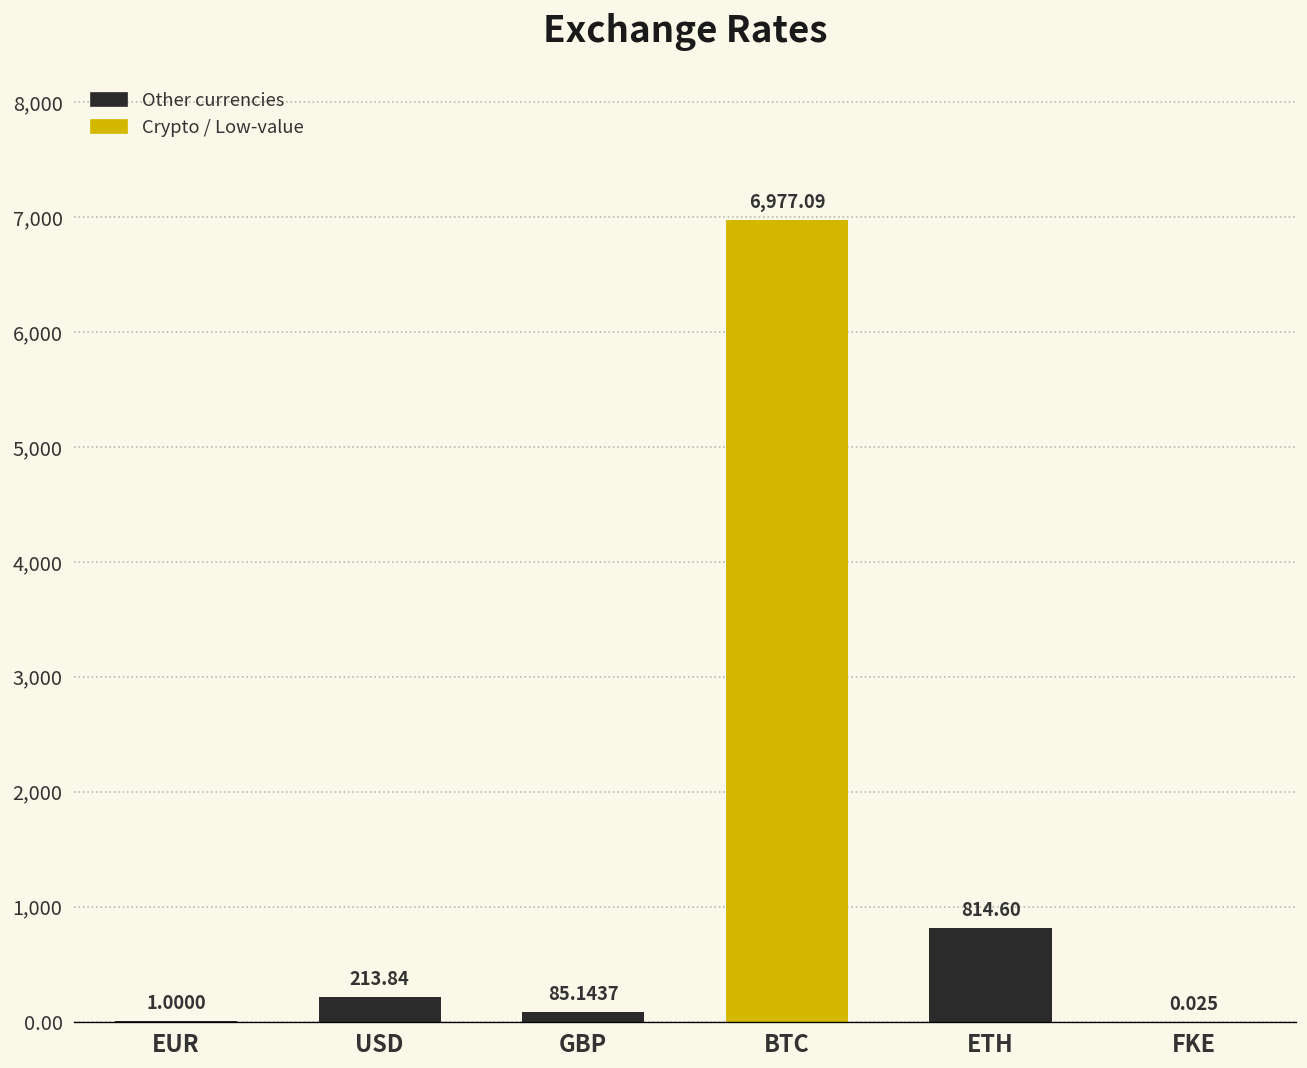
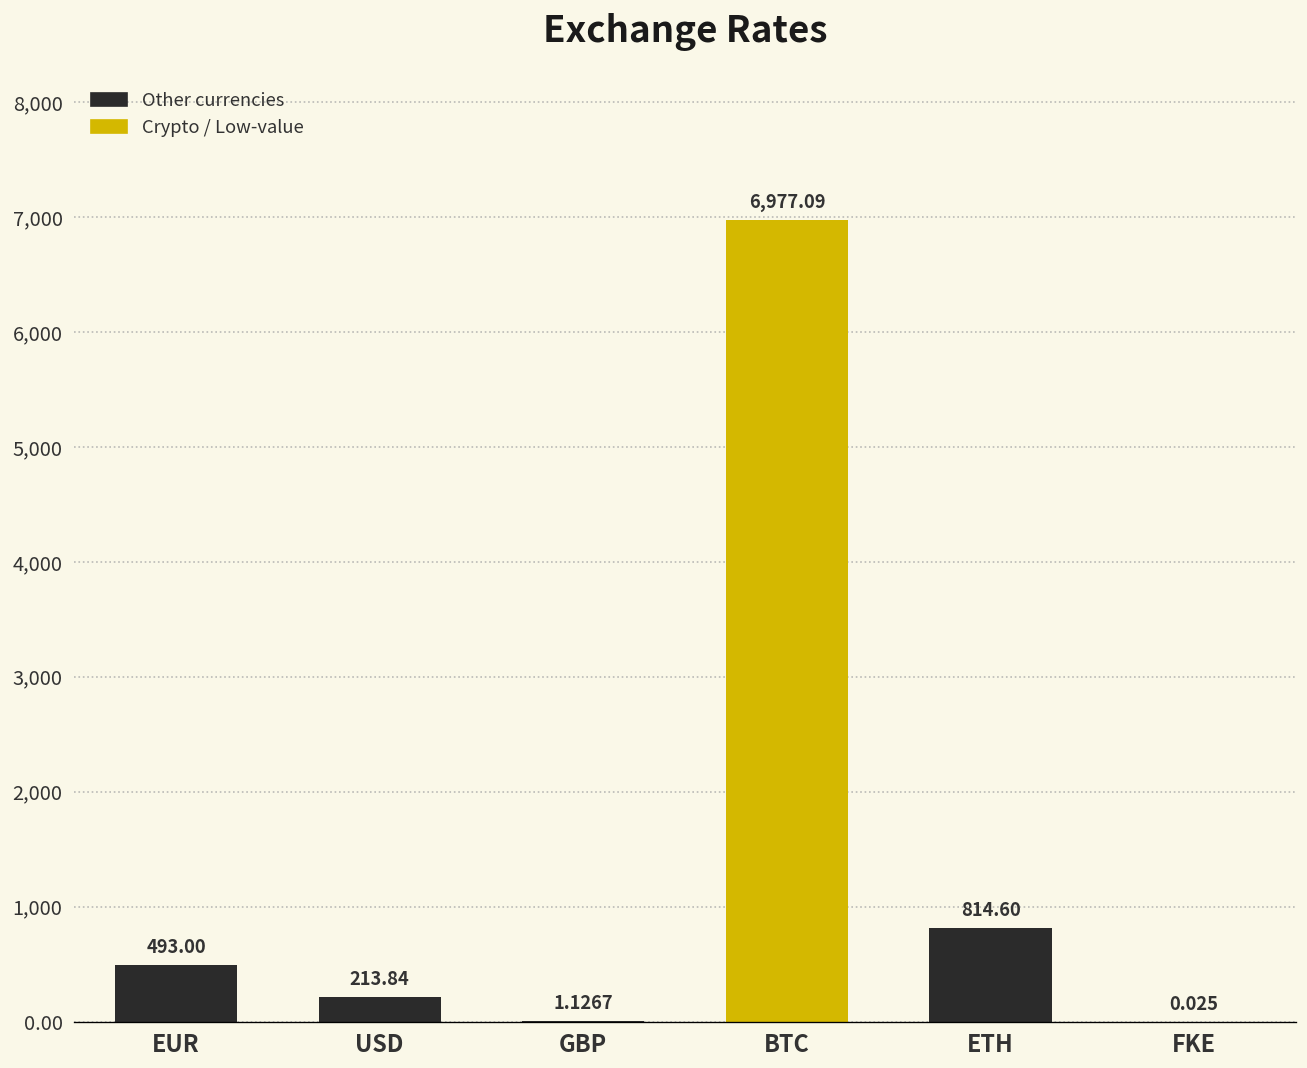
EUR: 1.0000 -> 493.00
GBP: 85.1437 -> 1.1267
